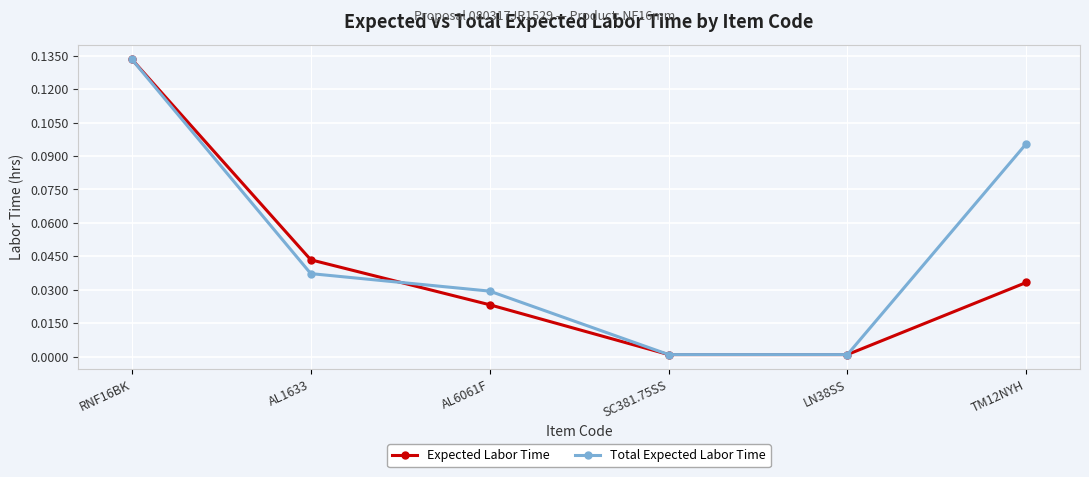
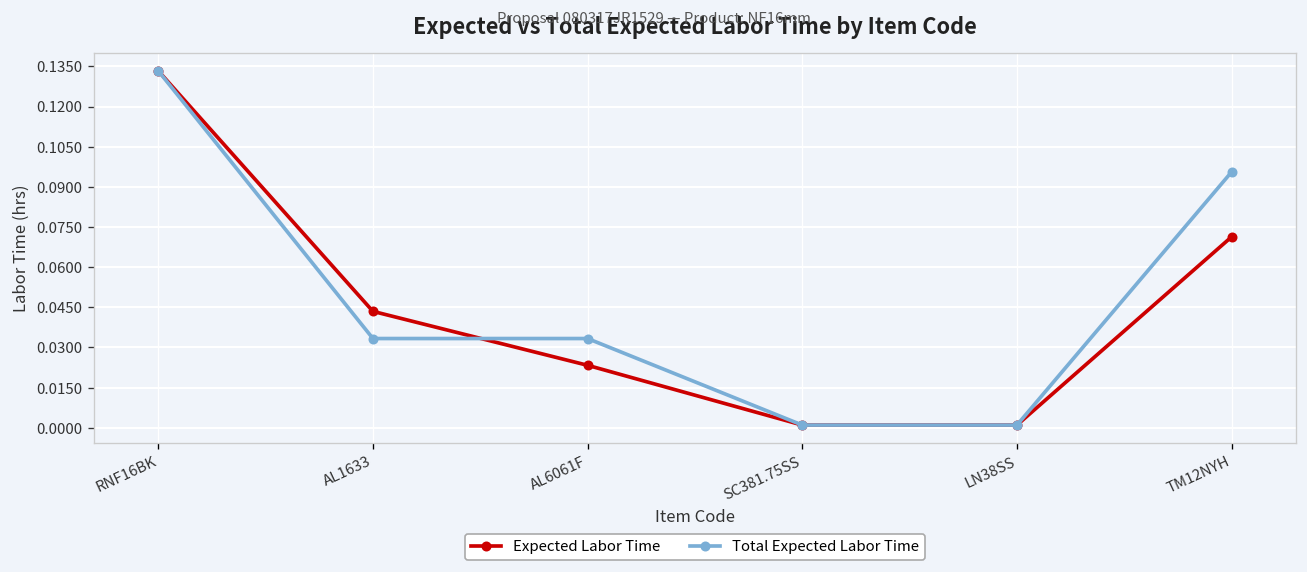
Total Expected Labor Time, AL1633: 0.037 -> 0.033
Total Expected Labor Time, AL6061F: 0.029 -> 0.033
Expected Labor Time, TM12NYH: 0.033 -> 0.071
